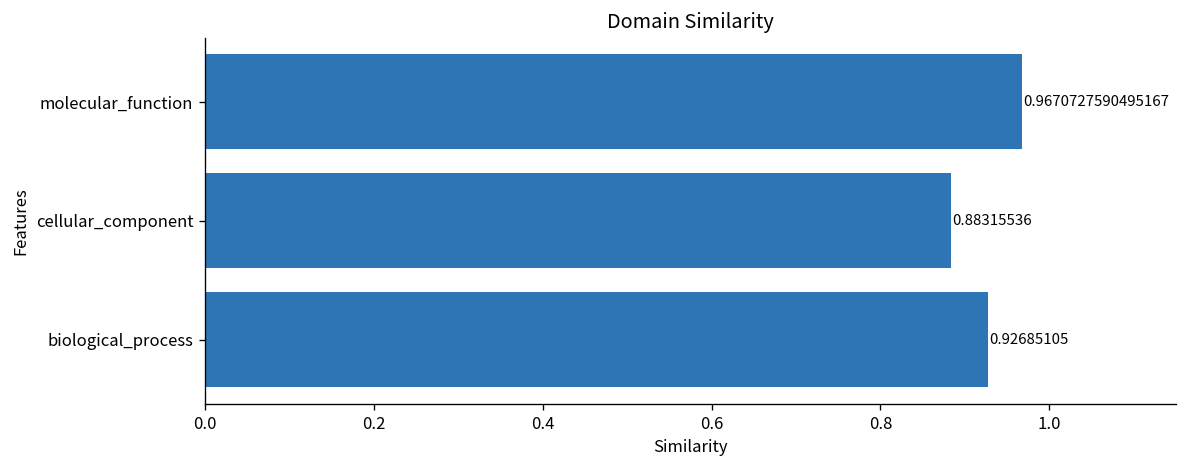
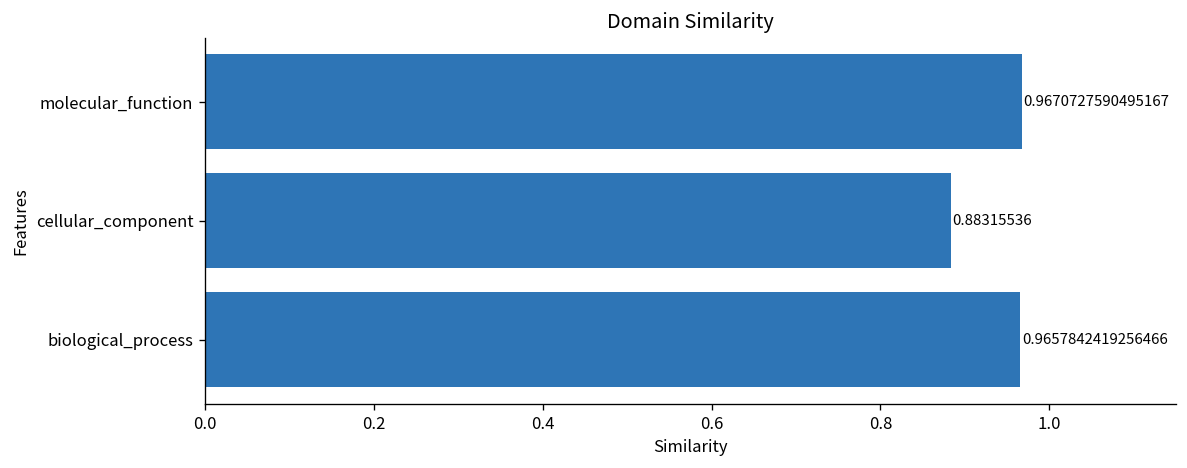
biological_process: 0.92685105 -> 0.9657842419256466
